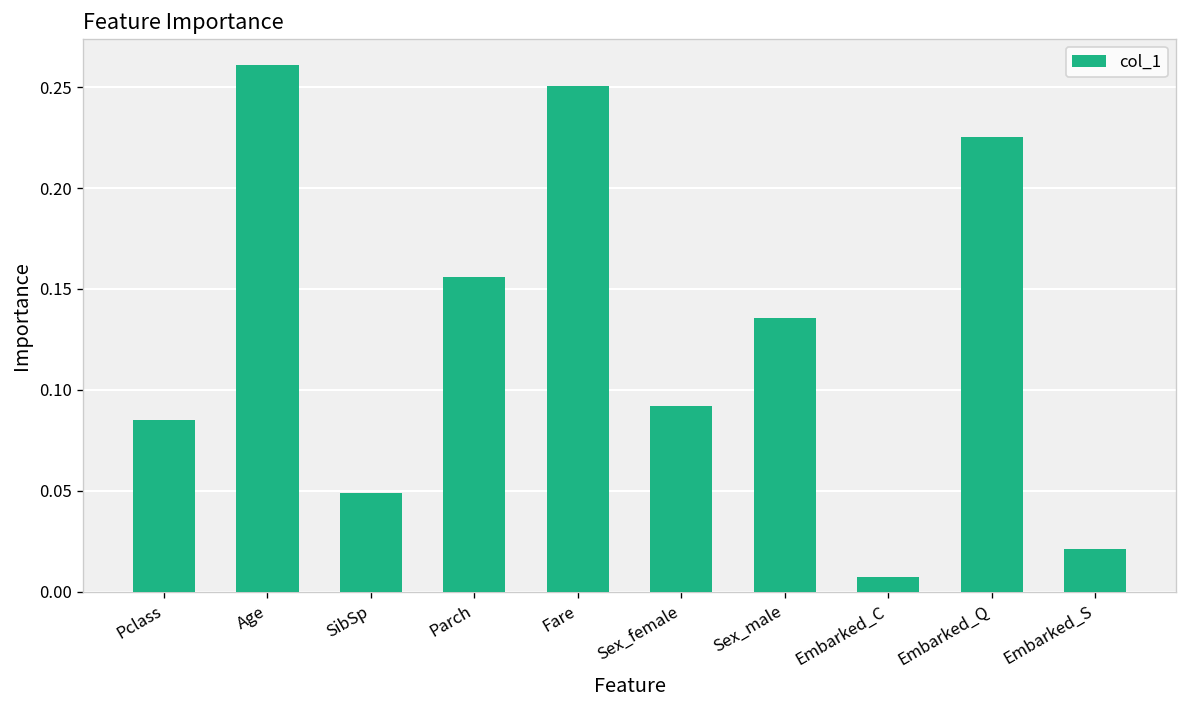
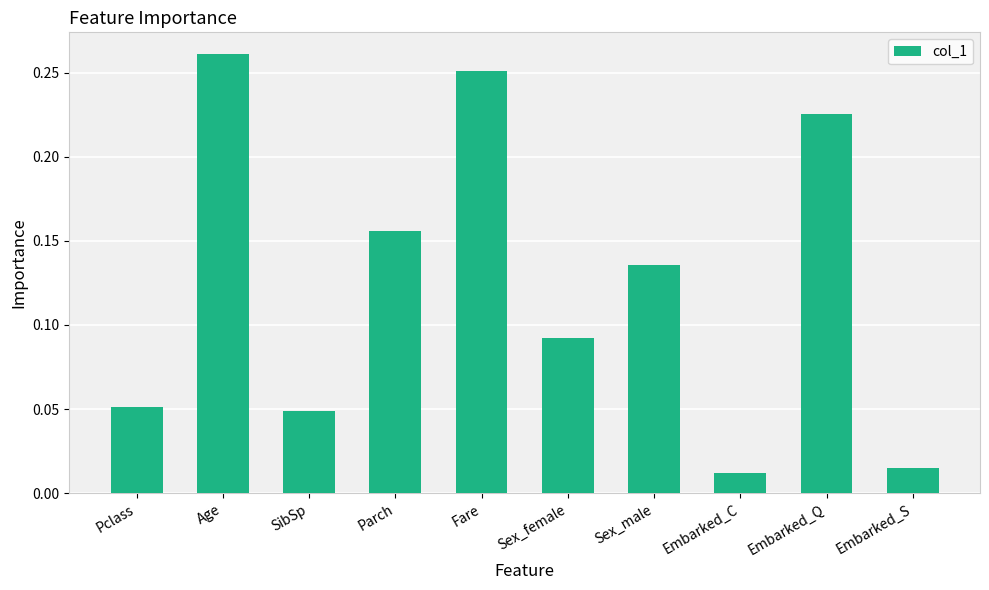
Pclass: 0.085 -> 0.051
Embarked_C: 0.007 -> 0.012
Embarked_S: 0.021 -> 0.015
